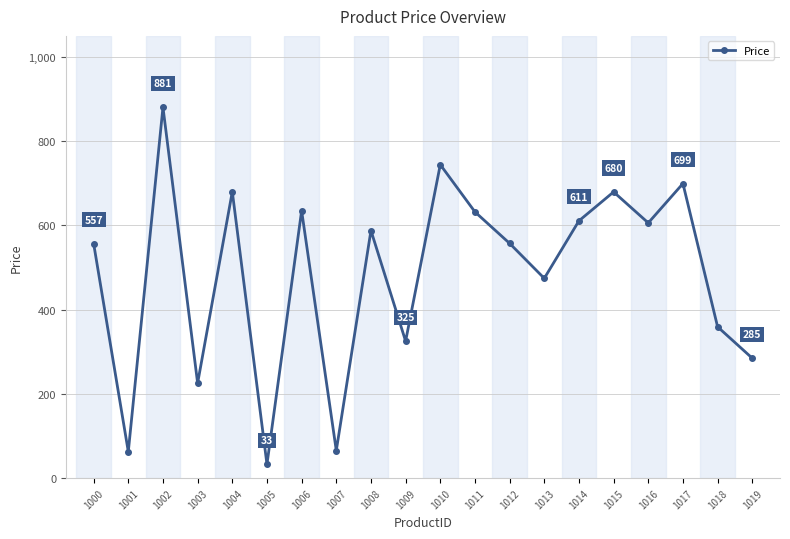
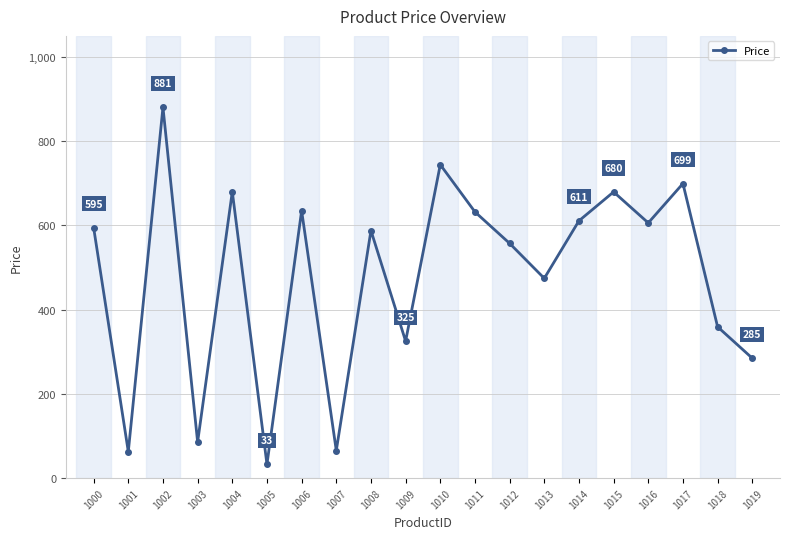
1000: 557 -> 595
1003: 230 -> 90
